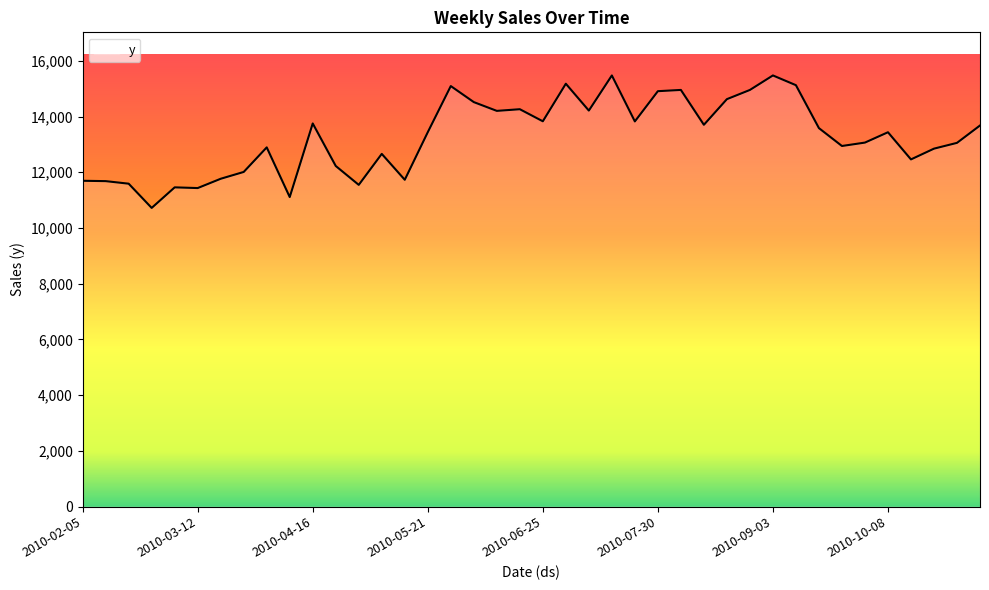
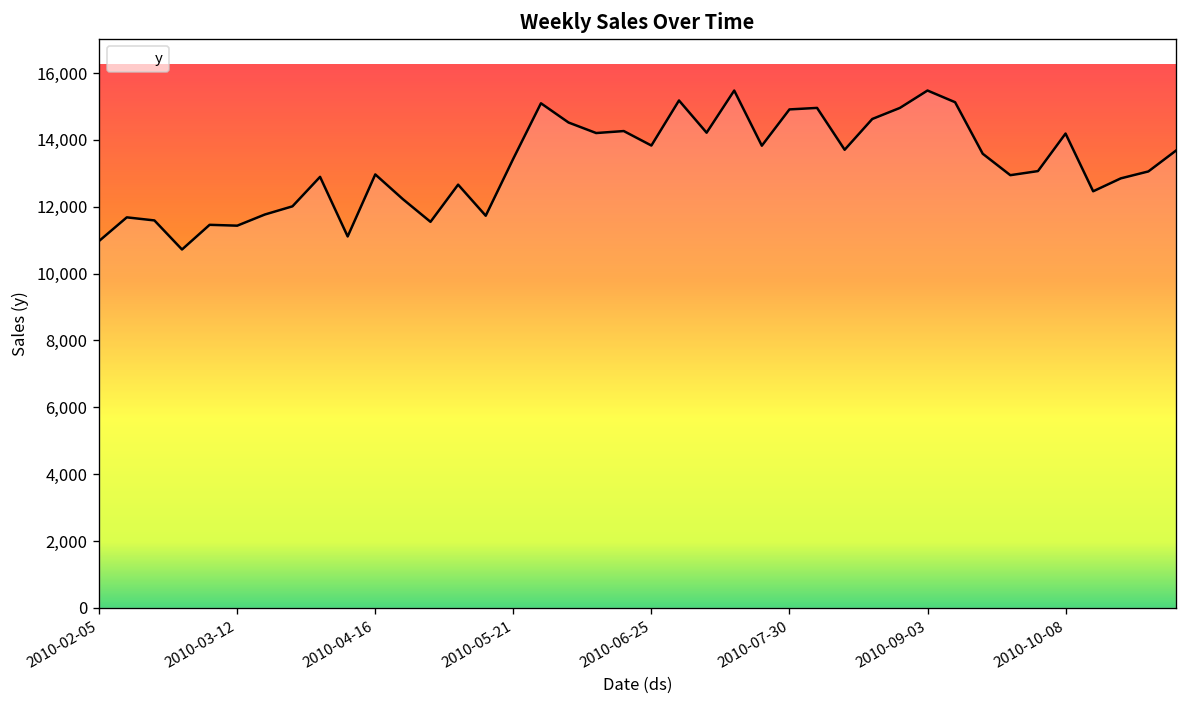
2010-02-05: 11,700 -> 11,000
2010-04-16: 13,800 -> 13,000
2010-10-08: 13,400 -> 14,200
